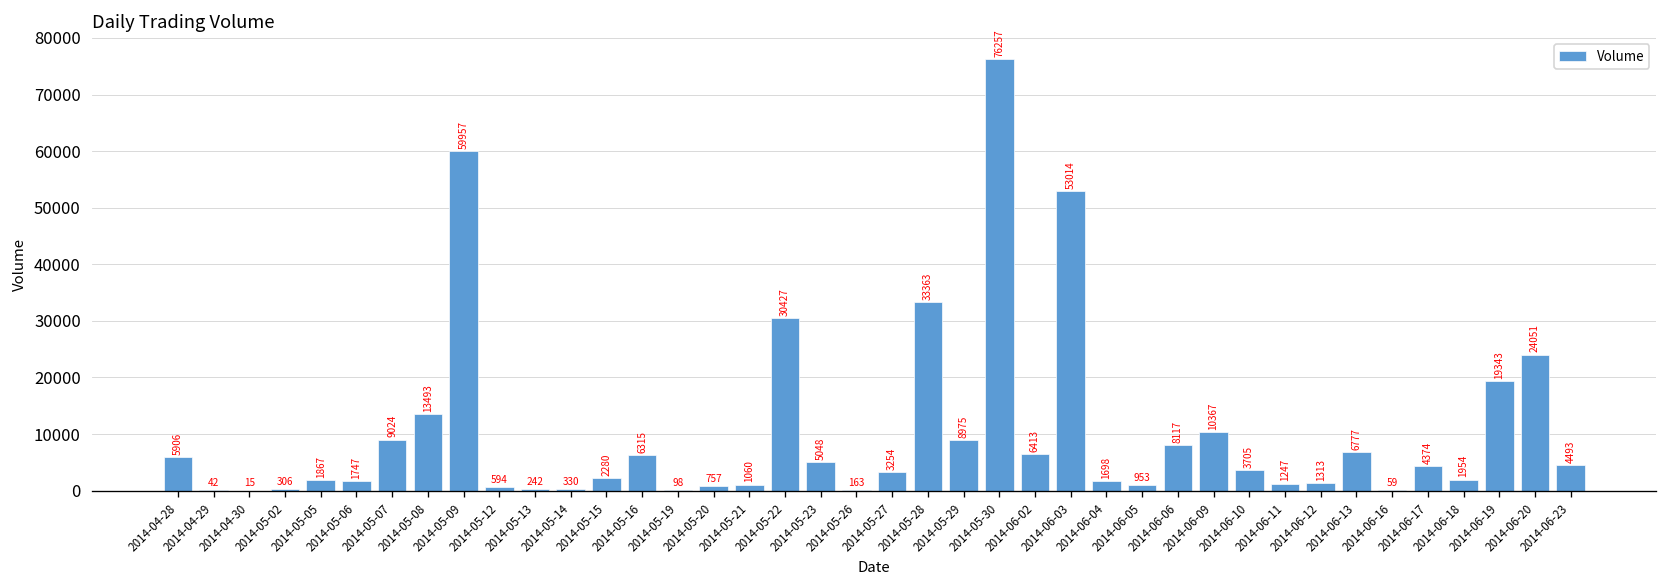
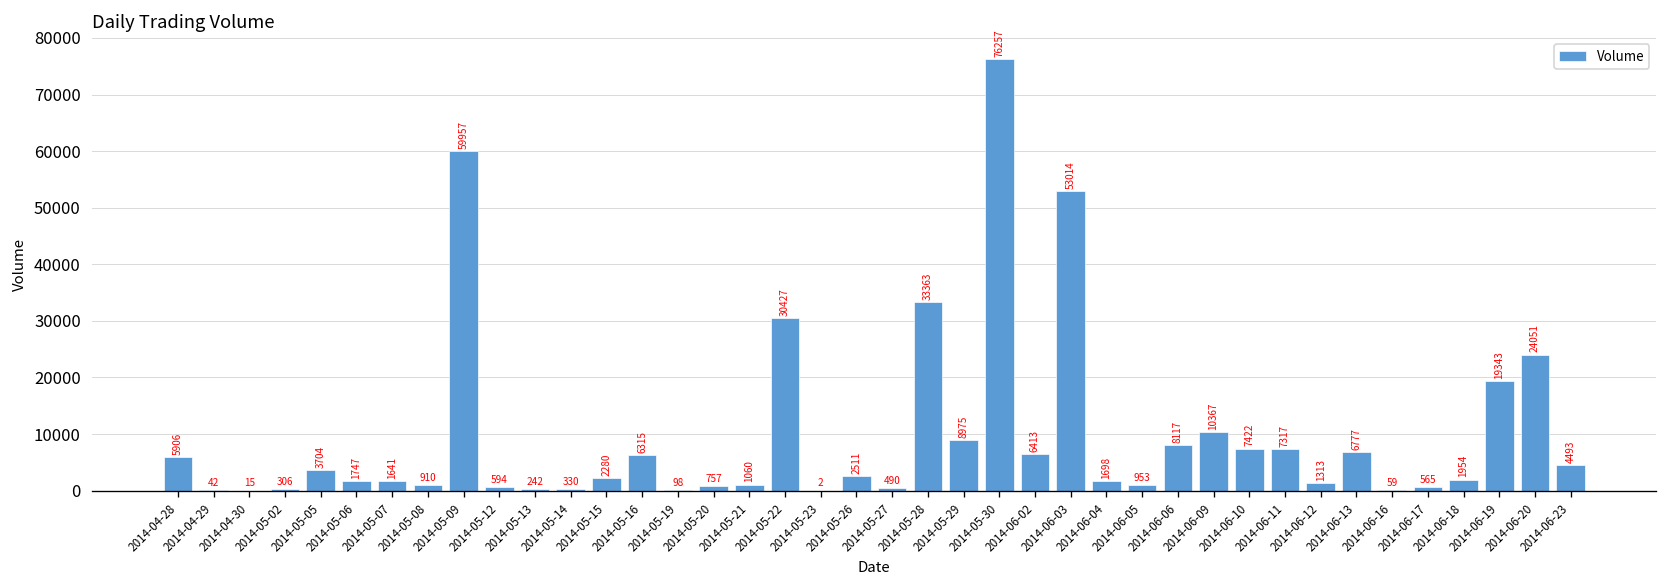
2014-05-05: 1867 -> 3704
2014-05-07: 9024 -> 1641
2014-05-08: 13493 -> 910
2014-05-23: 5048 -> 2
2014-05-26: 163 -> 2511
2014-05-27: 3254 -> 490
2014-06-10: 3705 -> 7422
2014-06-11: 1247 -> 7317
2014-06-17: 4374 -> 565
